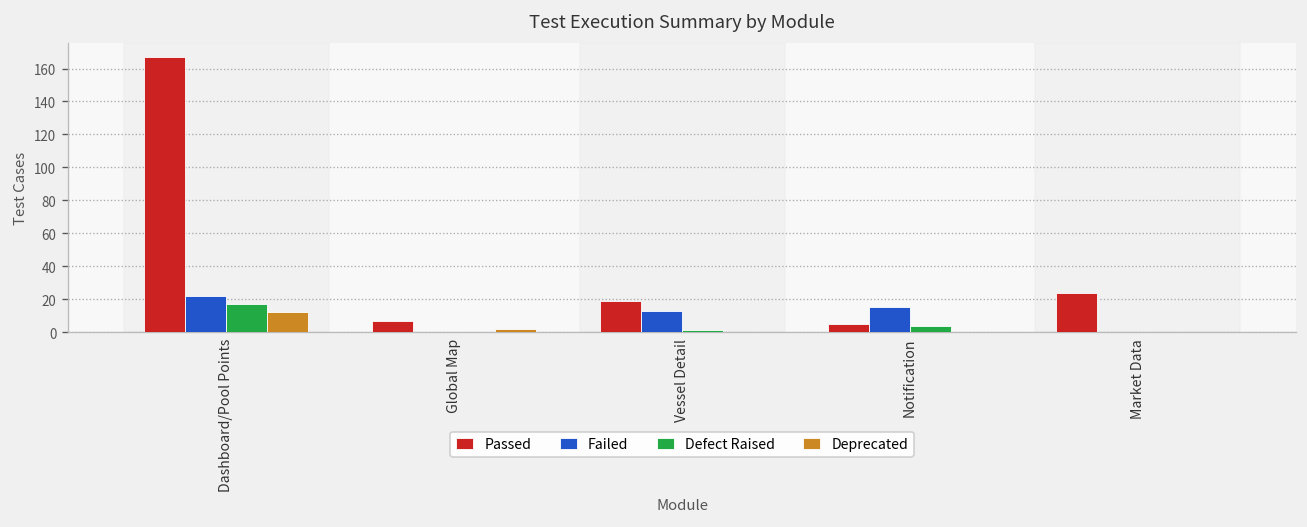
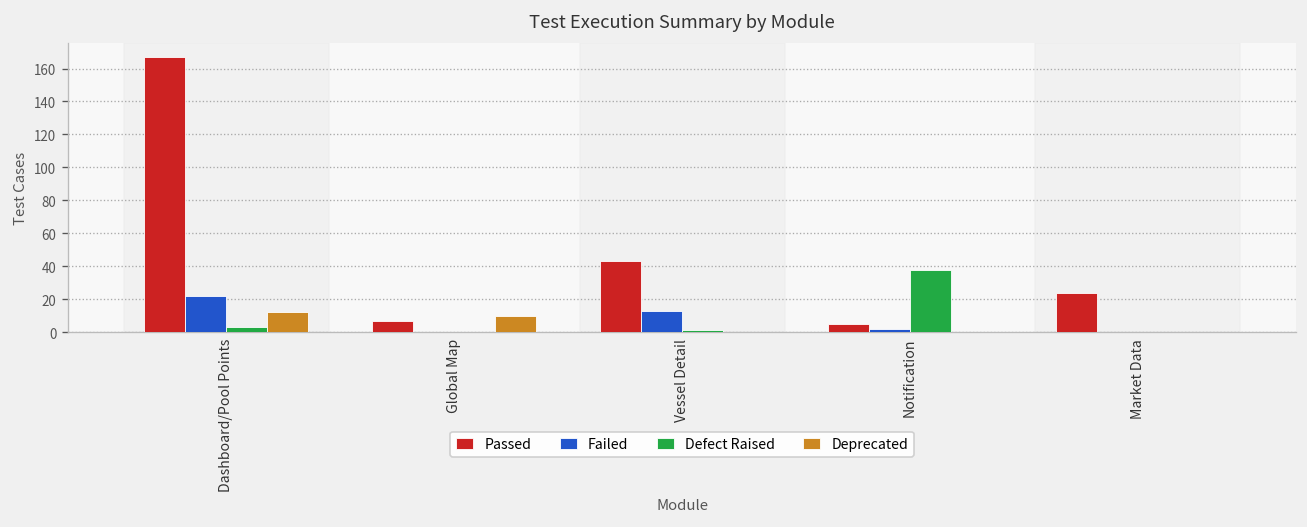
Defect Raised, Dashboard/Pool Points: 17 -> 3
Deprecated, Global Map: 2 -> 10
Passed, Vessel Detail: 19 -> 43
Failed, Notification: 15 -> 2
Defect Raised, Notification: 4 -> 38
